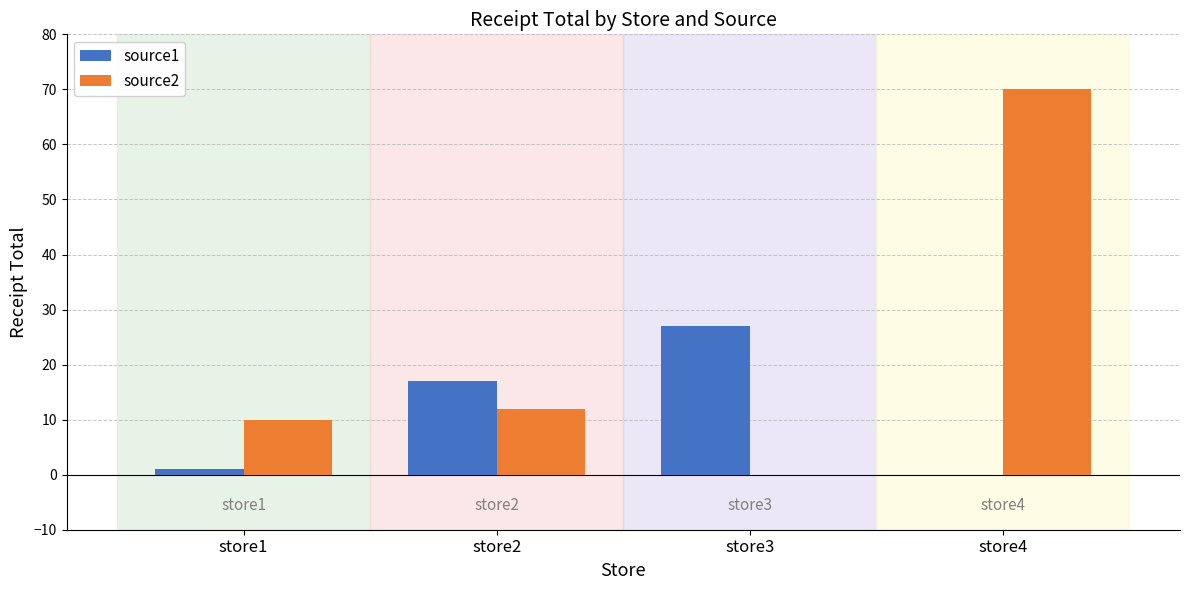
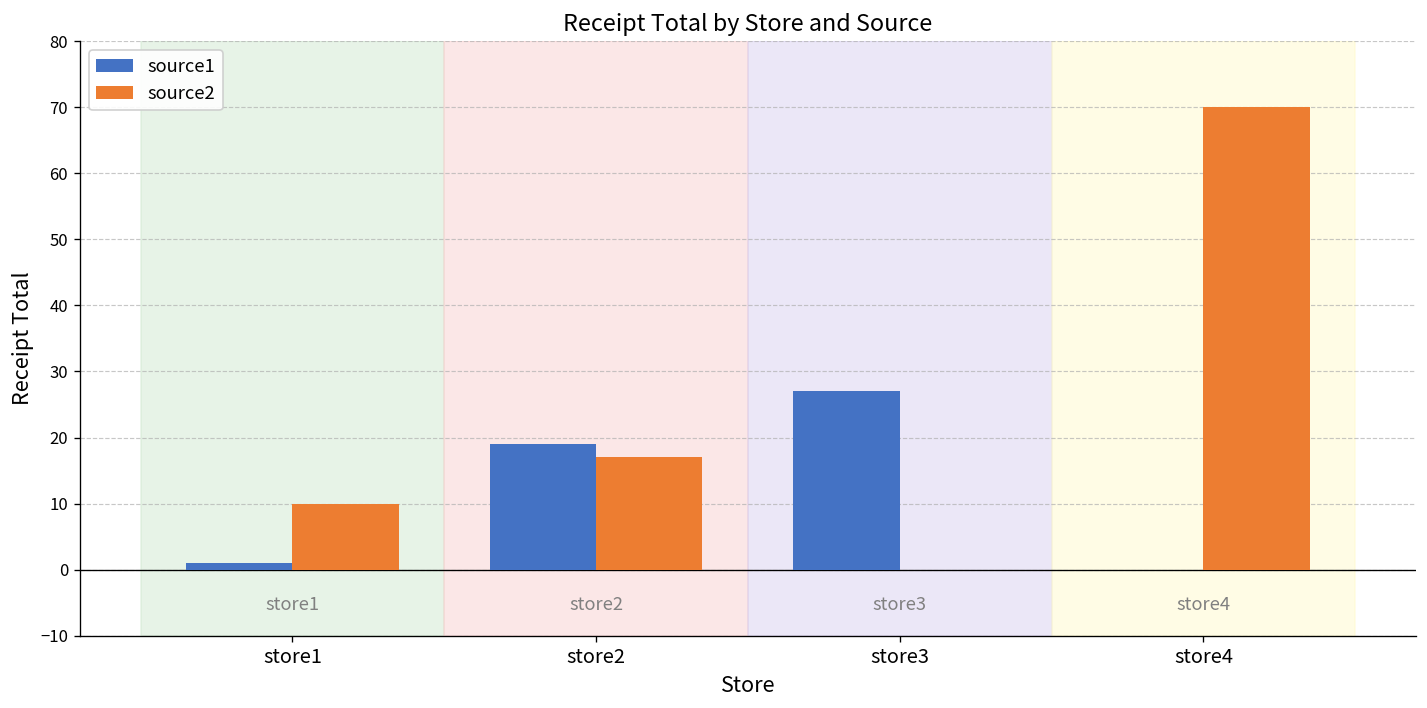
source1, store2: 17 -> 19
source2, store2: 12 -> 17
